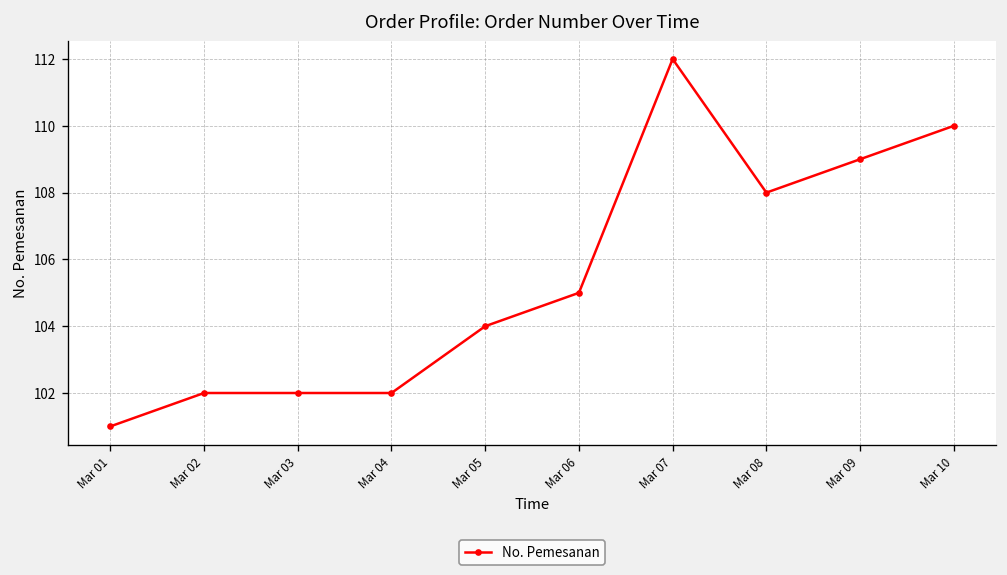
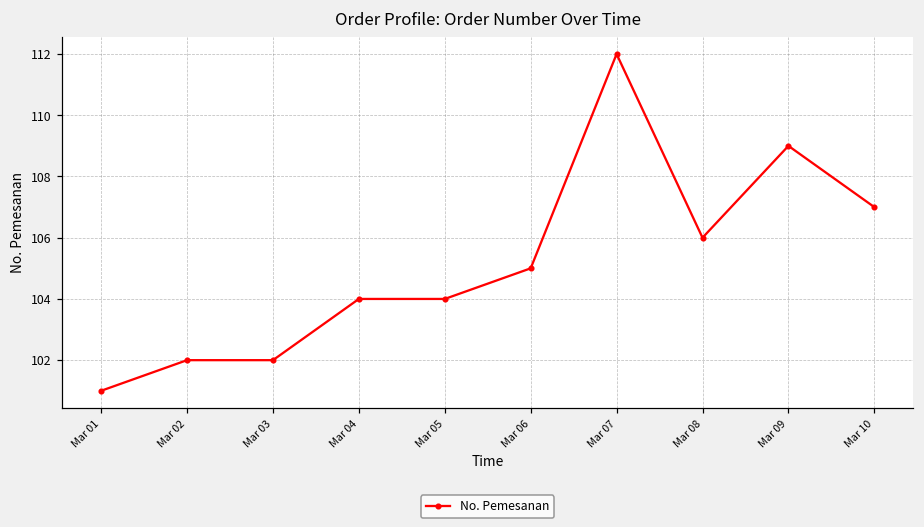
Mar 04: 102 -> 104
Mar 08: 108 -> 106
Mar 10: 110 -> 107
